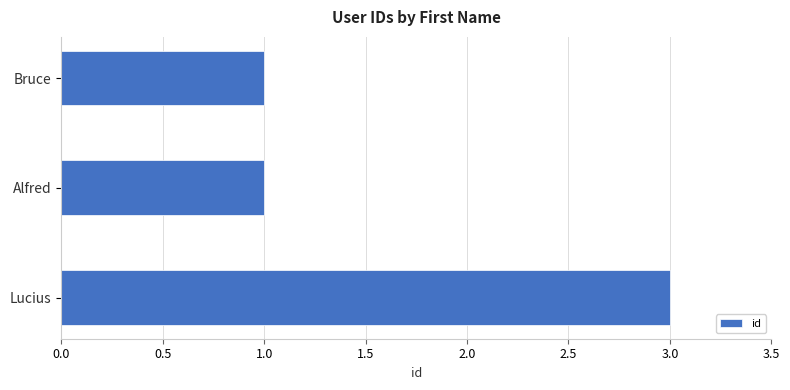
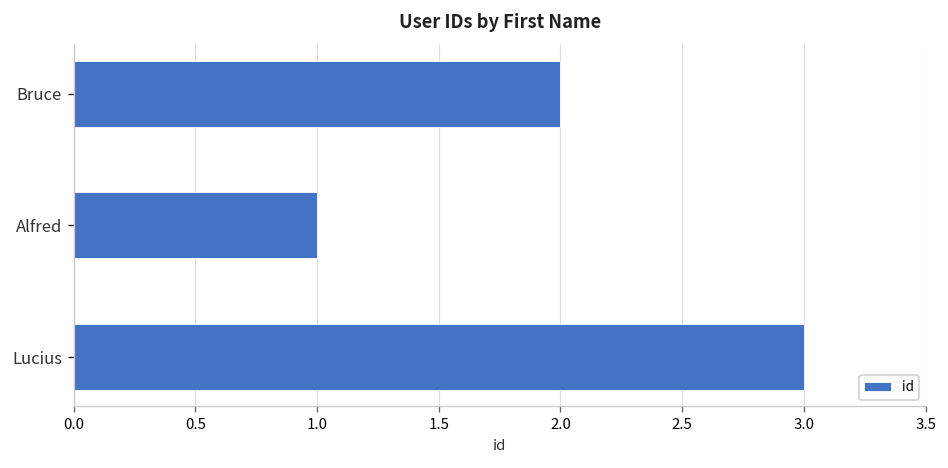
Bruce: 1 -> 2
